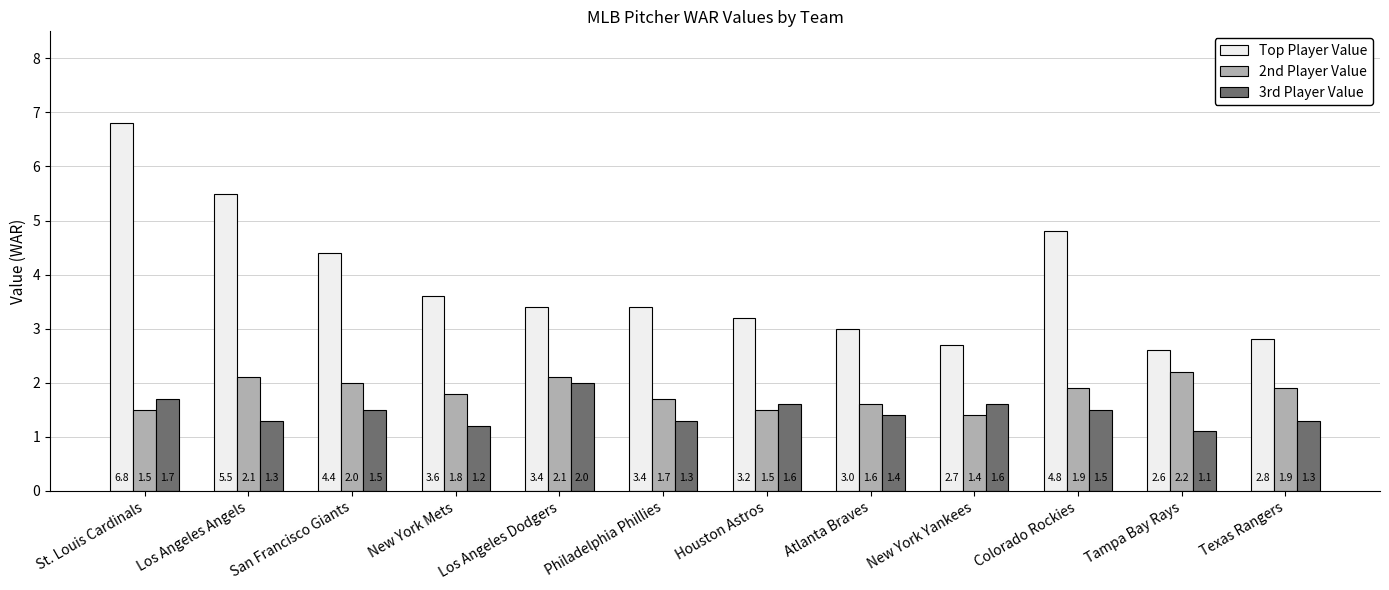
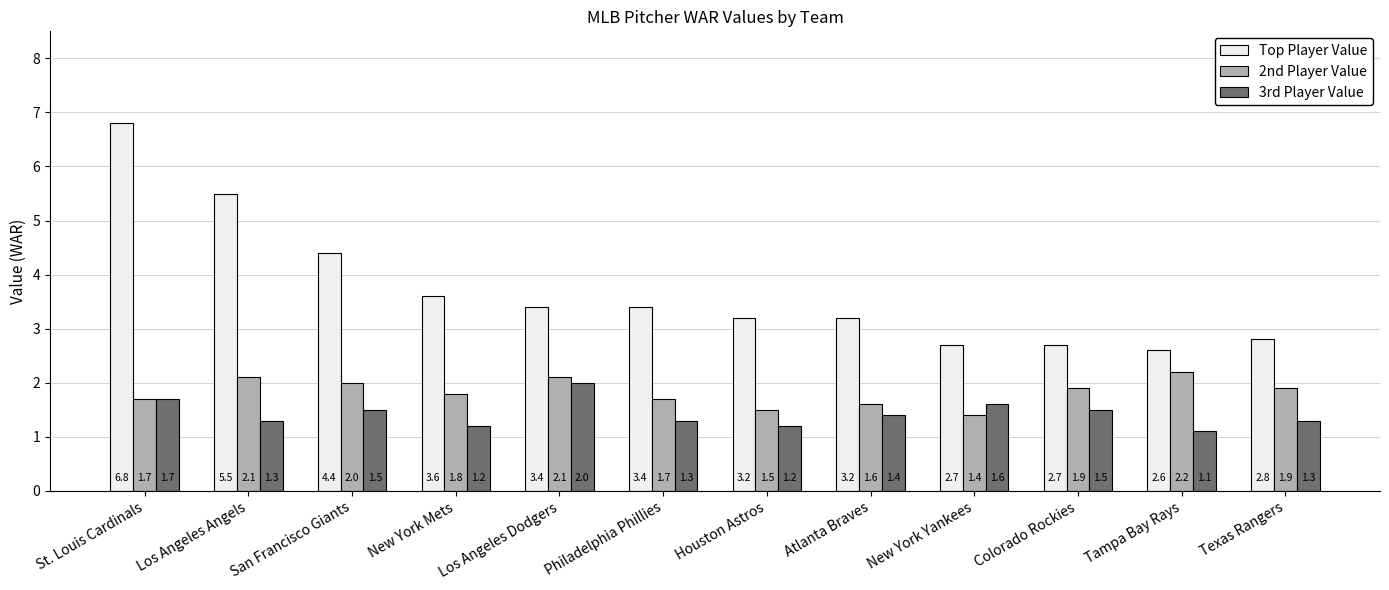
2nd Player Value, St. Louis Cardinals: 1.5 -> 1.7
3rd Player Value, Houston Astros: 1.6 -> 1.2
Top Player Value, Atlanta Braves: 3.0 -> 3.2
Top Player Value, Colorado Rockies: 4.8 -> 2.7
